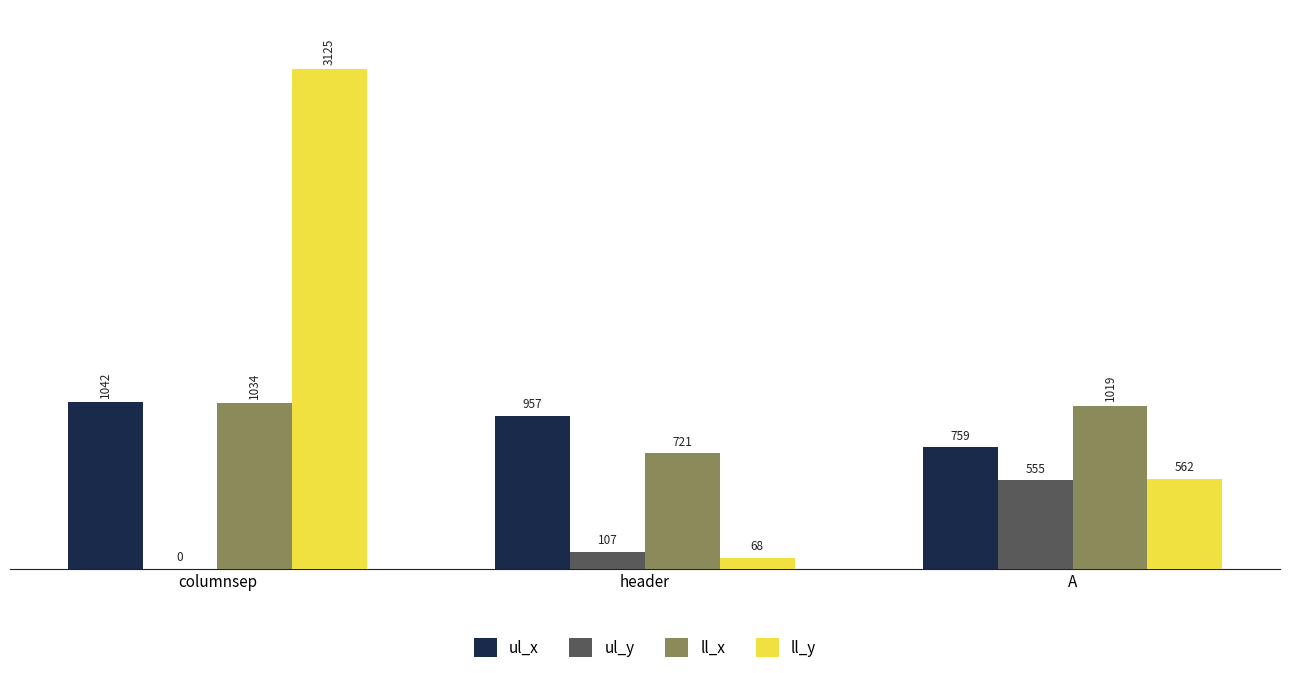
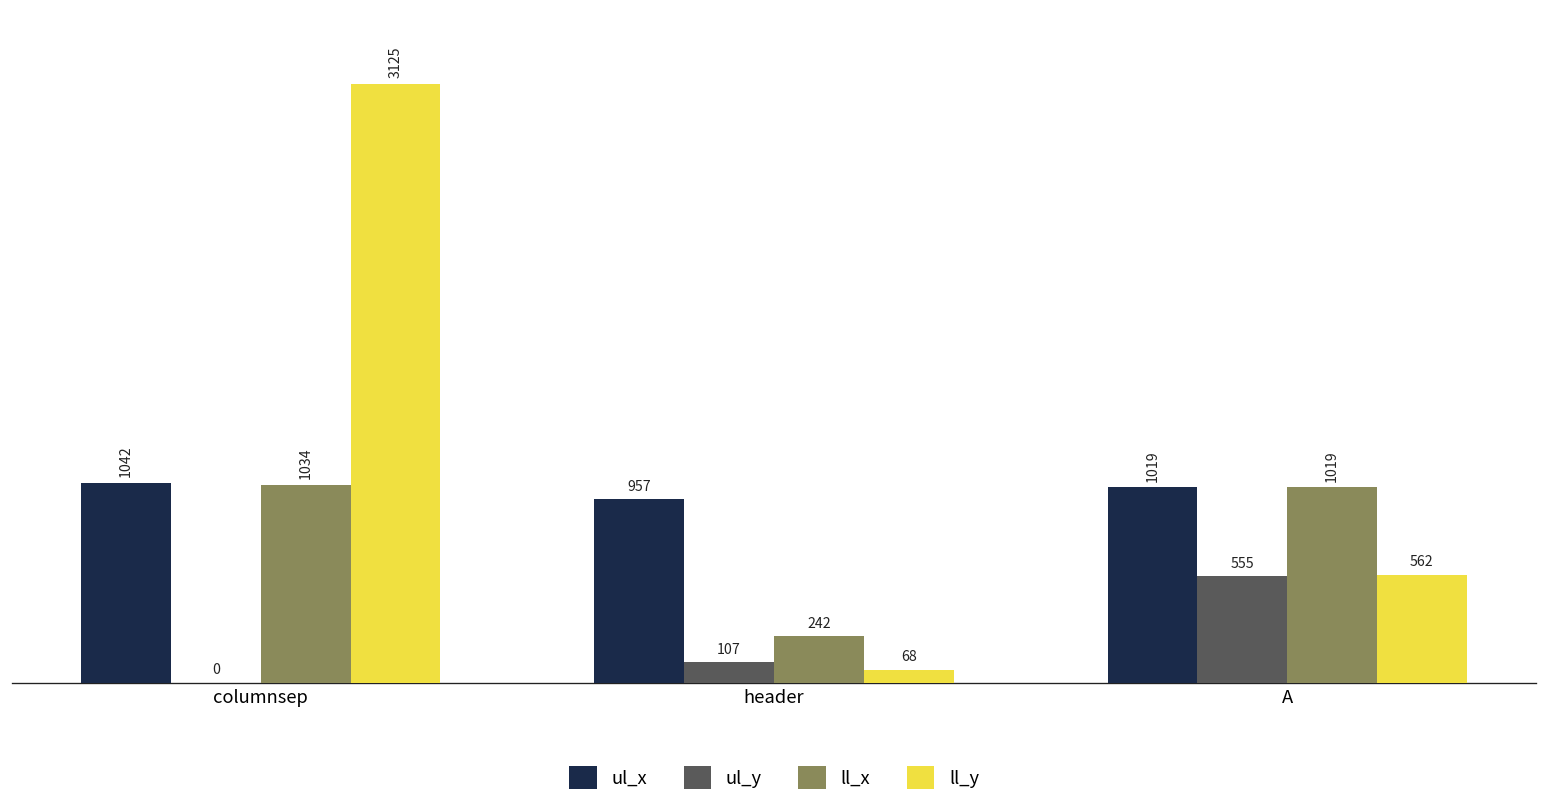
ll_x, header: 721 -> 242
ul_x, A: 759 -> 1019
